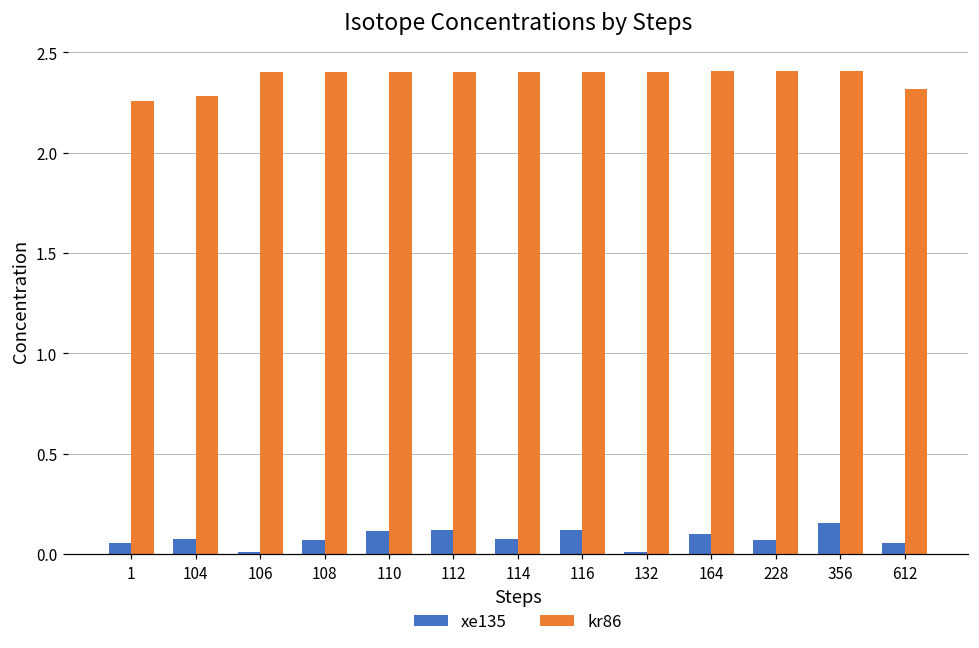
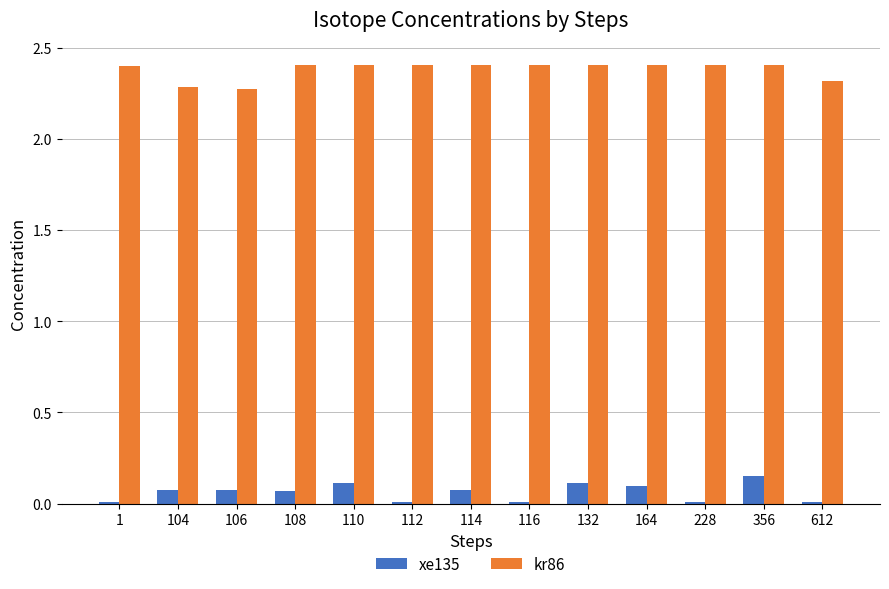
xe135, 1: 0.05 -> 0.01
kr86, 1: 2.26 -> 2.40
xe135, 106: 0.01 -> 0.08
kr86, 106: 2.40 -> 2.27
xe135, 112: 0.12 -> 0.01
xe135, 116: 0.12 -> 0.01
xe135, 132: 0.01 -> 0.11
xe135, 228: 0.07 -> 0.01
xe135, 612: 0.05 -> 0.01
